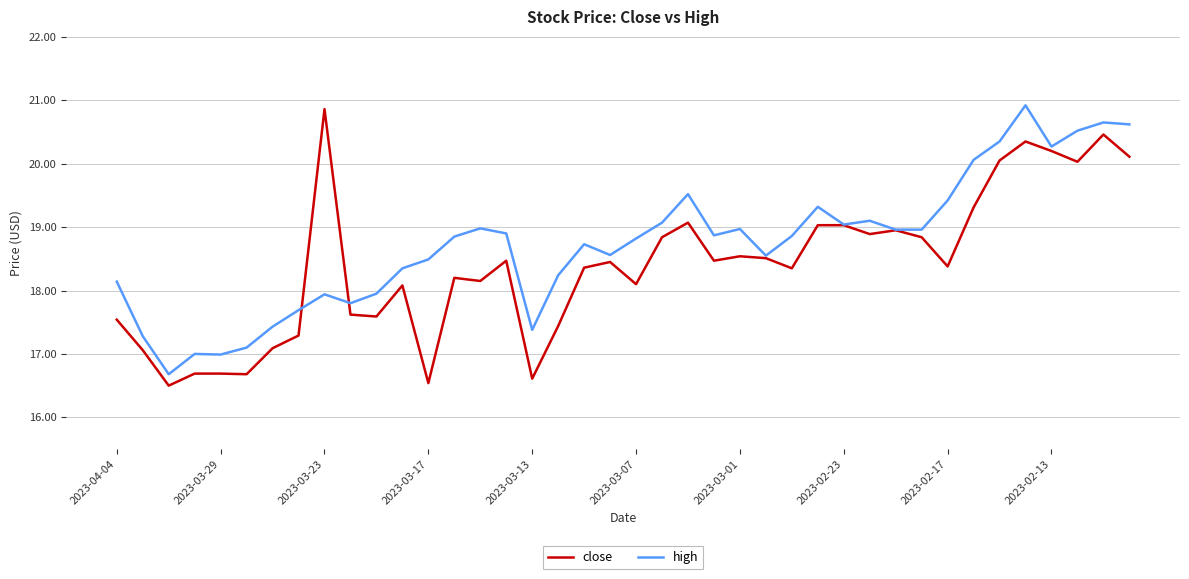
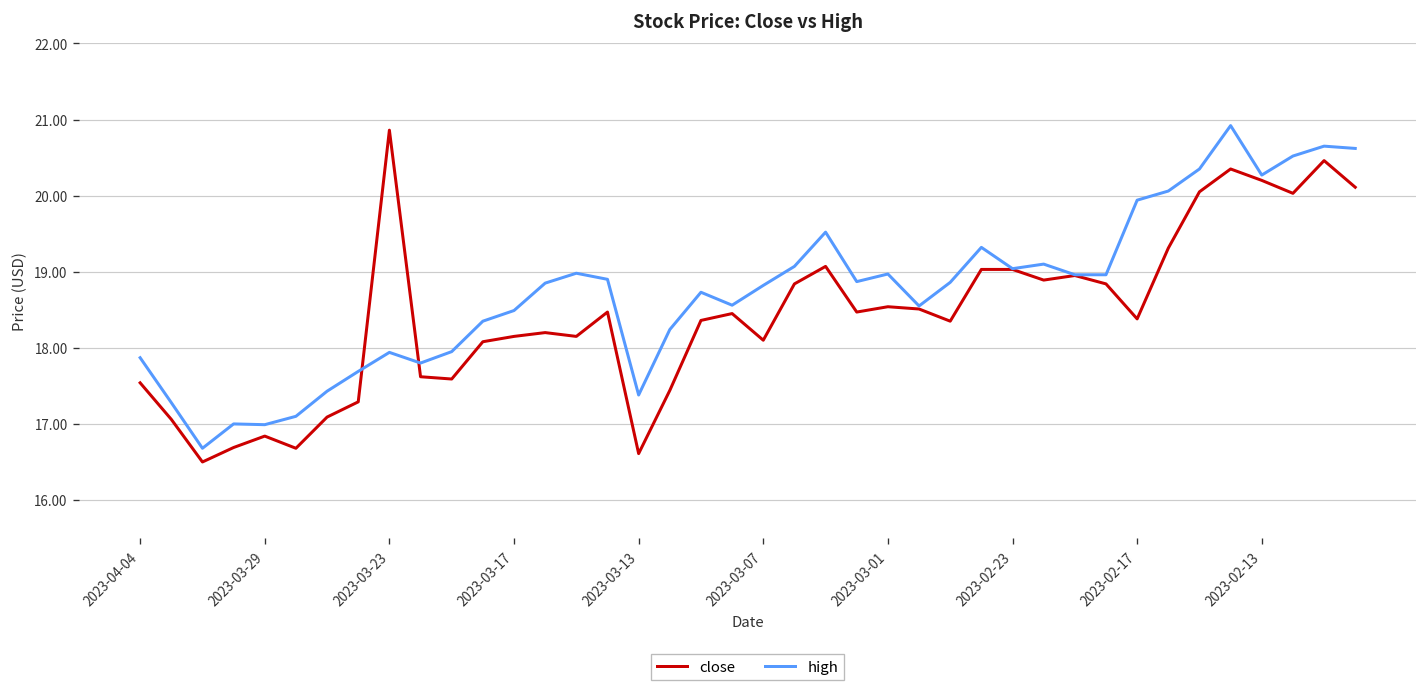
high, 2023-04-04: 18.1 -> 17.9
close, 2023-03-29: 16.7 -> 16.8
close, 2023-03-17: 16.5 -> 18.2
high, 2023-02-17: 19.4 -> 19.9
